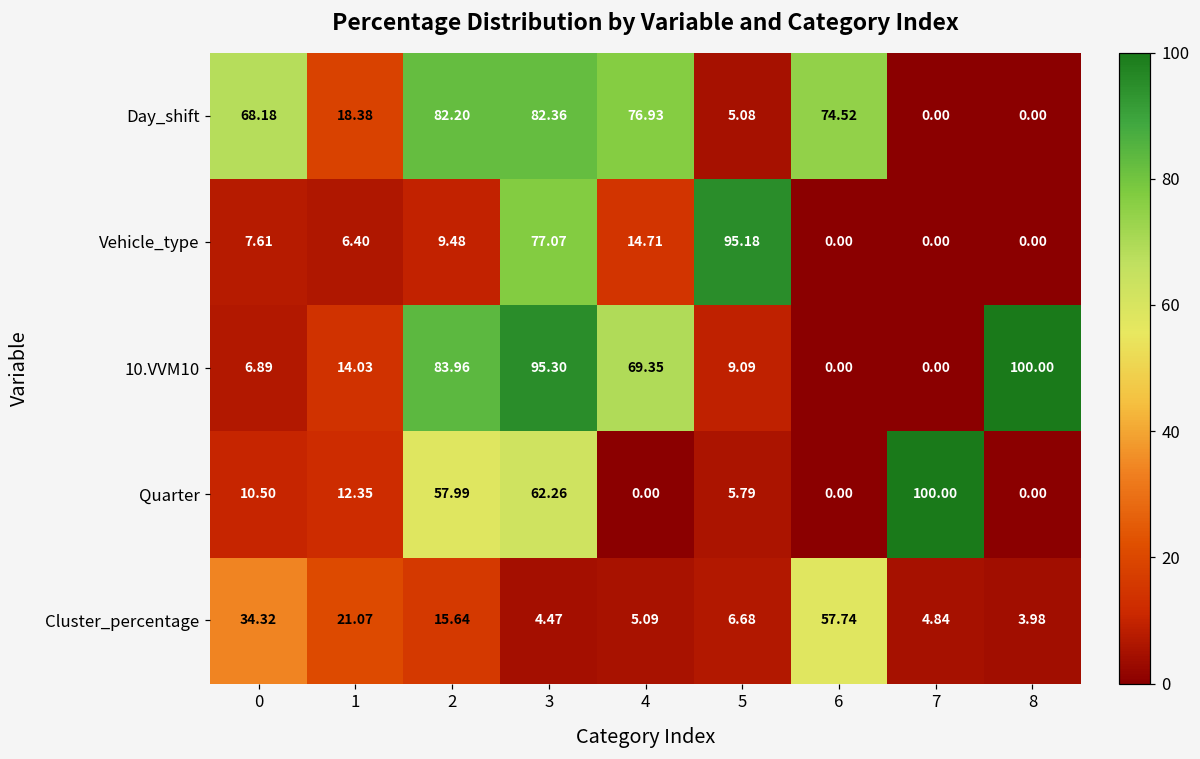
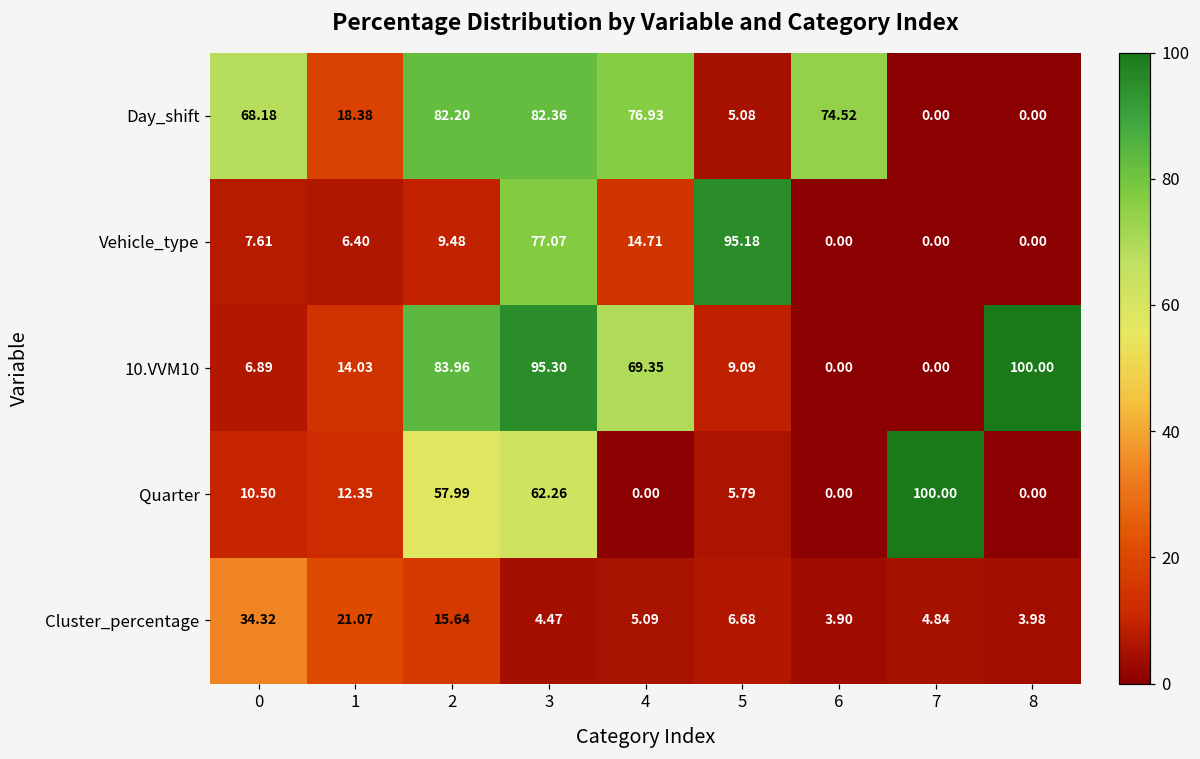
Cluster_percentage, 6: 57.74 -> 3.90
